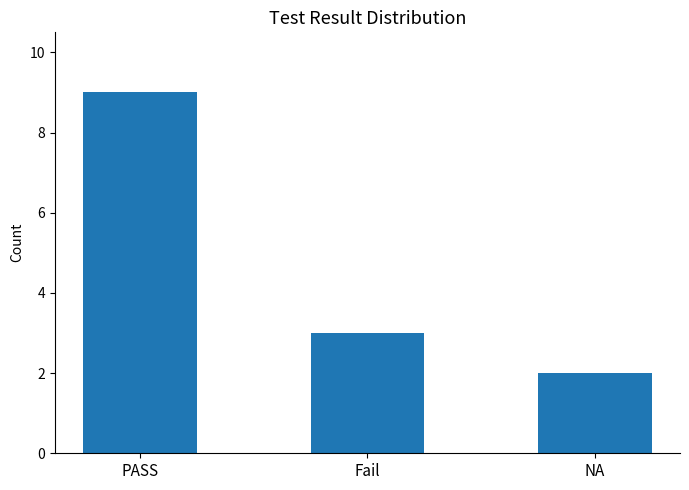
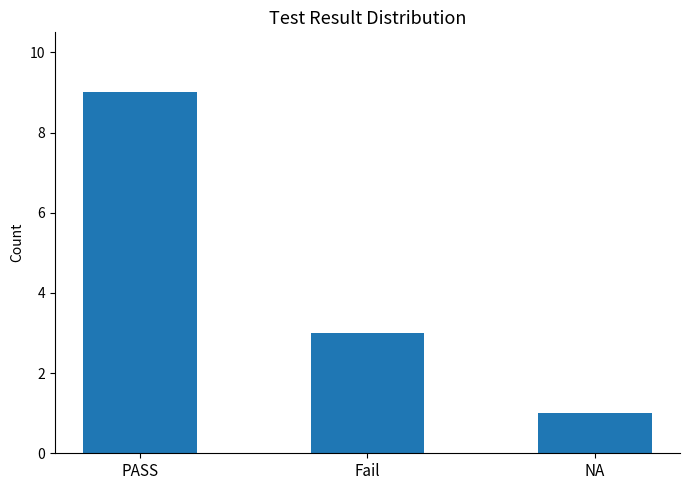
NA: 2 -> 1
